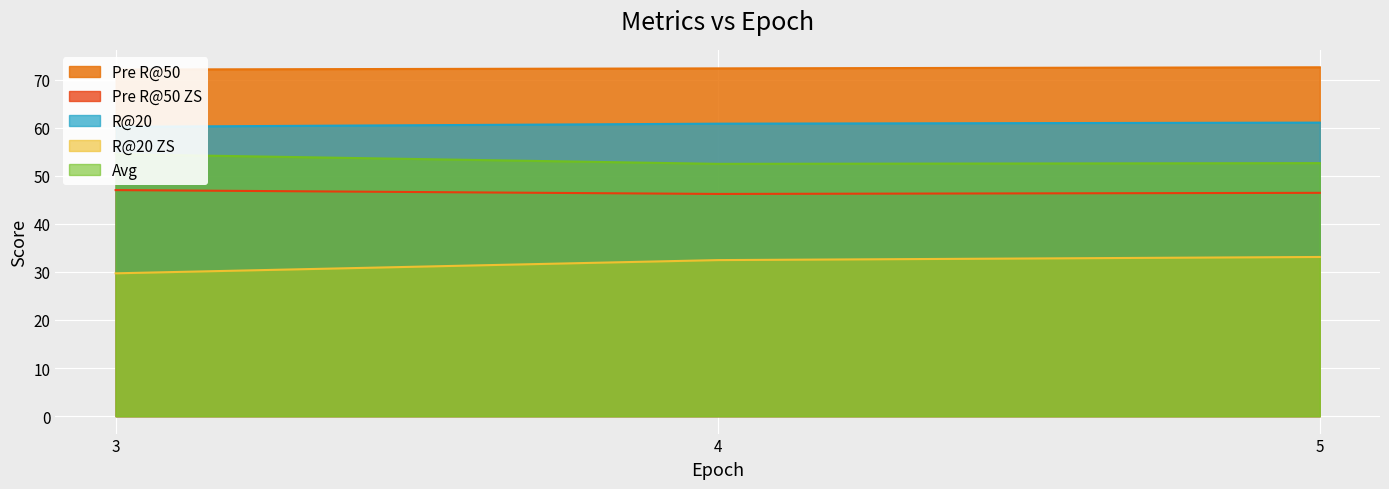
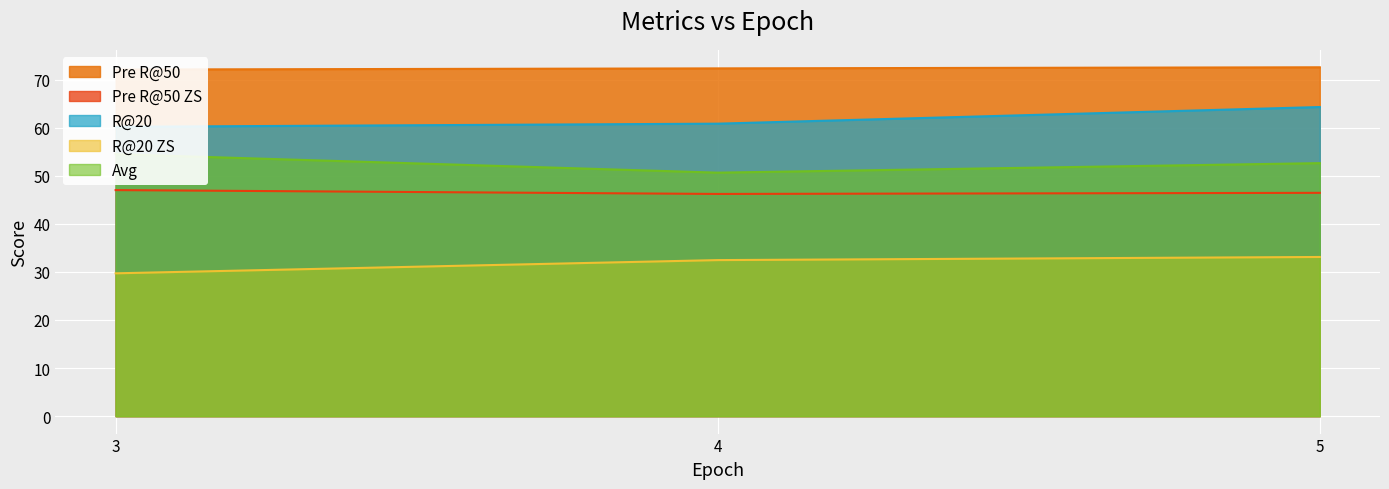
Avg, 4: 52 -> 51
R@20, 5: 61 -> 64
